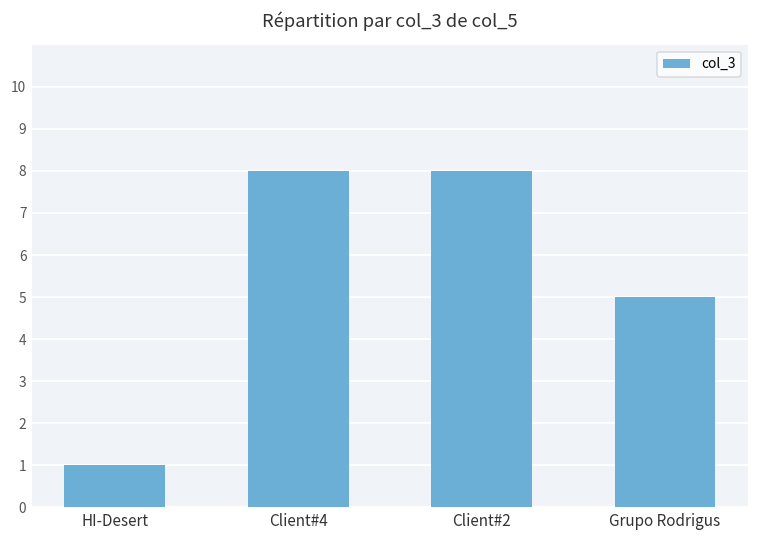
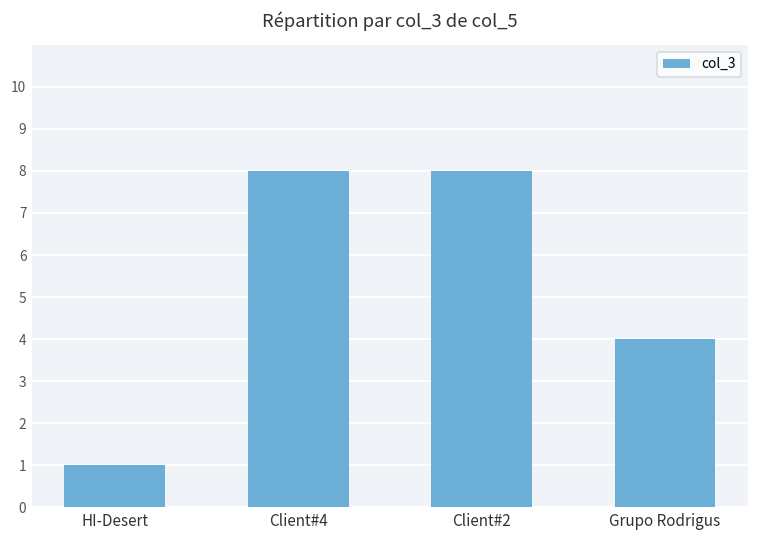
Grupo Rodrigus: 5 -> 4
